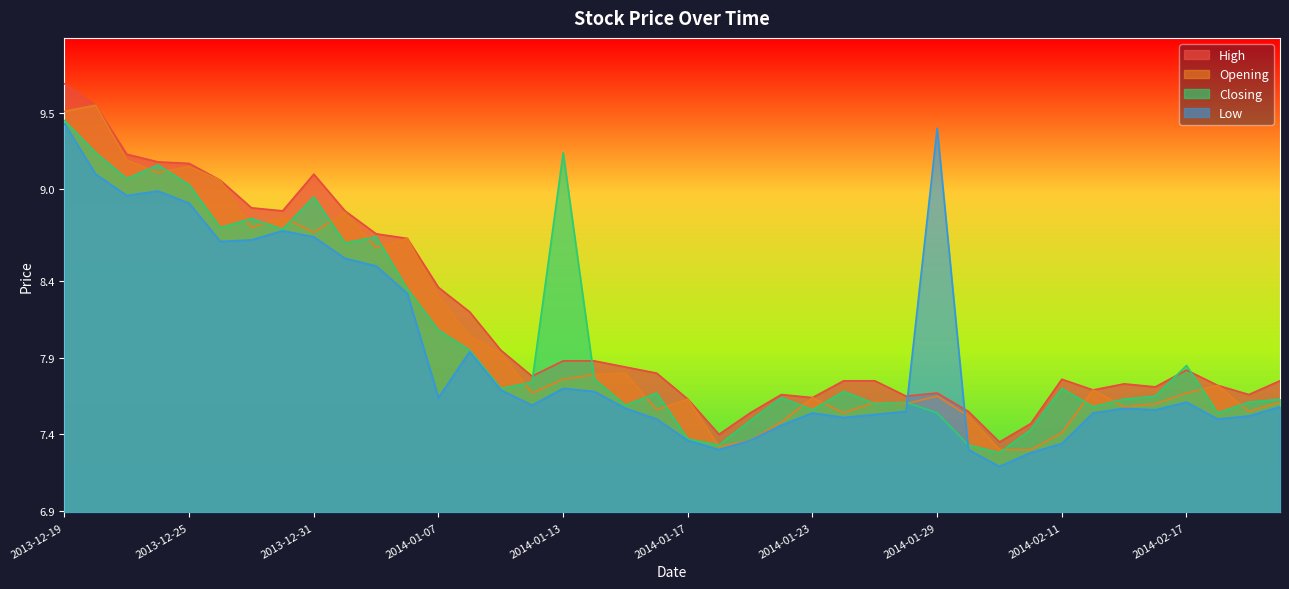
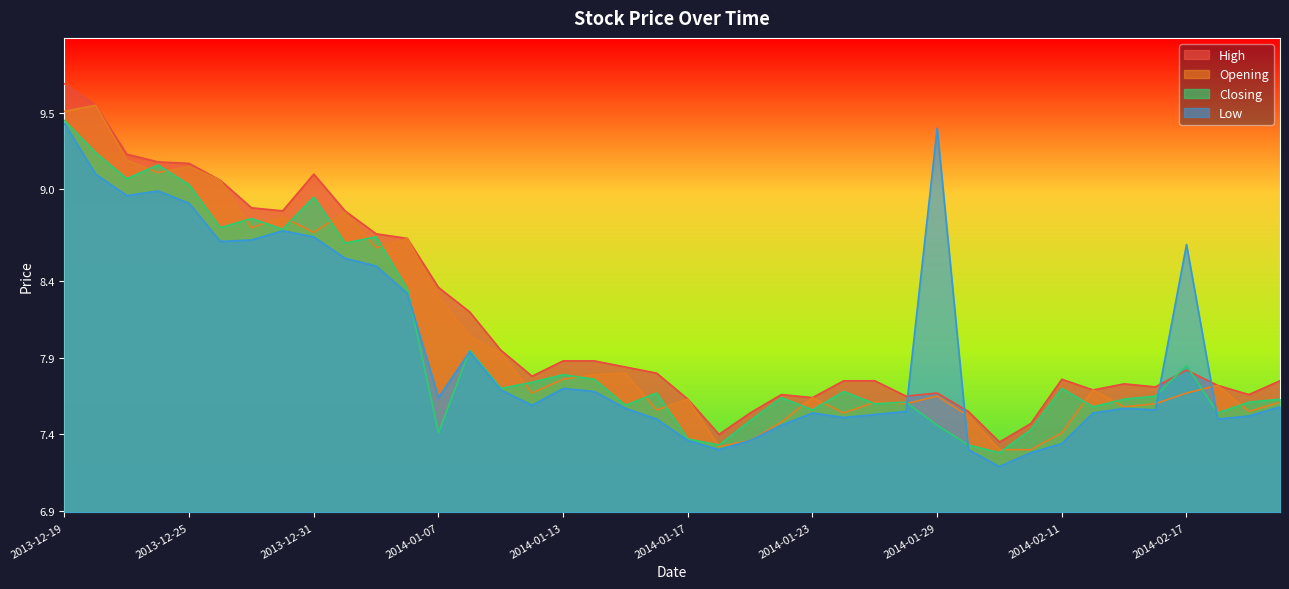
Closing, 2014-01-07: 8.08 -> 7.41
Closing, 2014-01-13: 9.24 -> 7.79
Closing, 2014-01-29: 7.54 -> 7.46
Low, 2014-02-17: 7.61 -> 8.64
